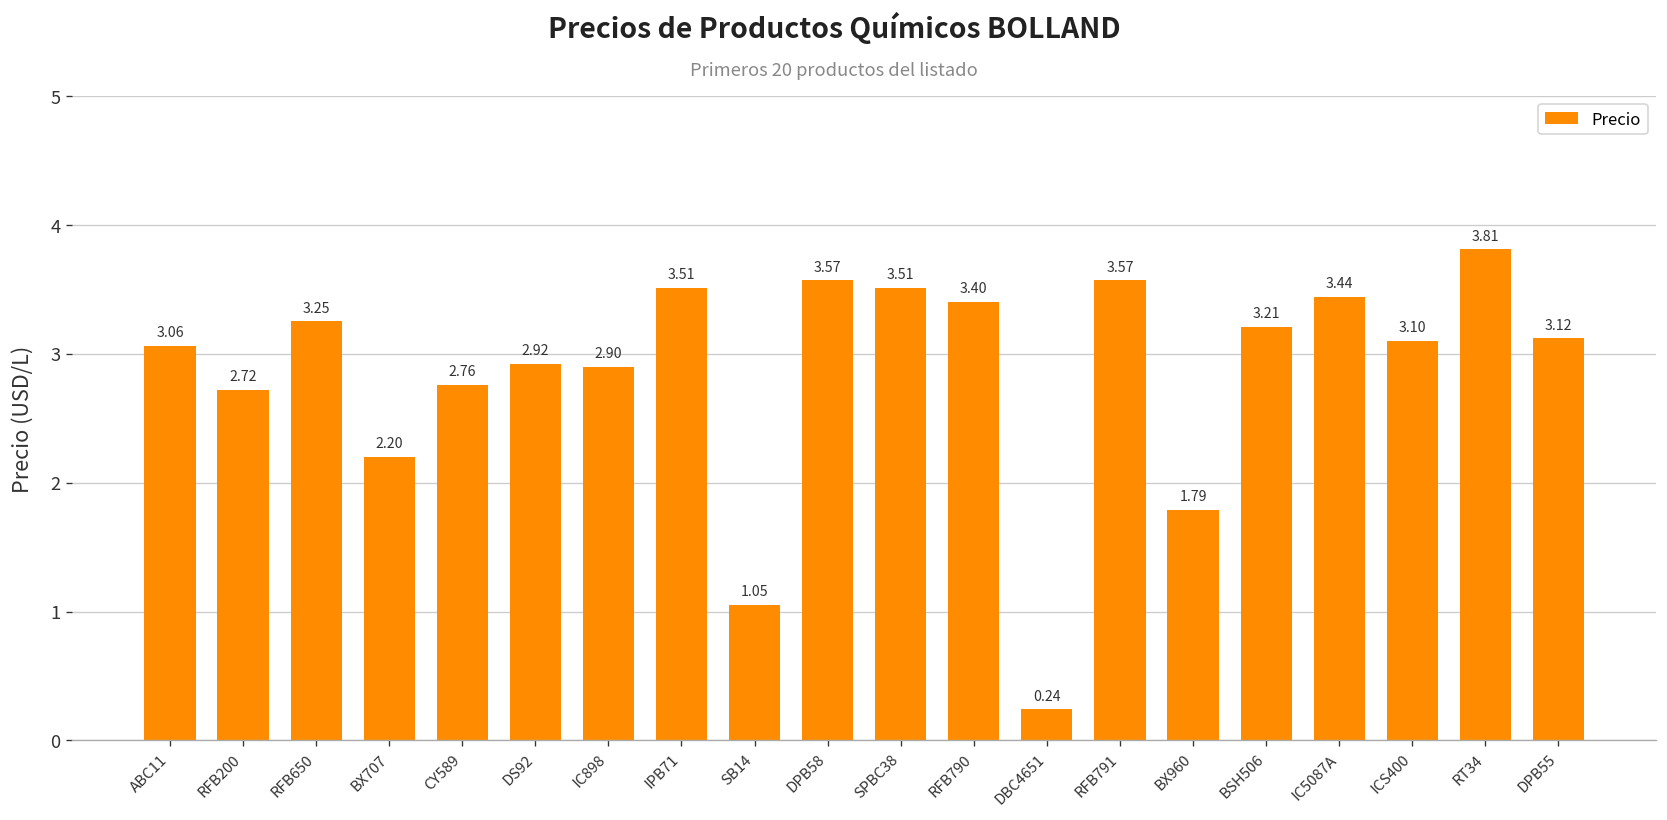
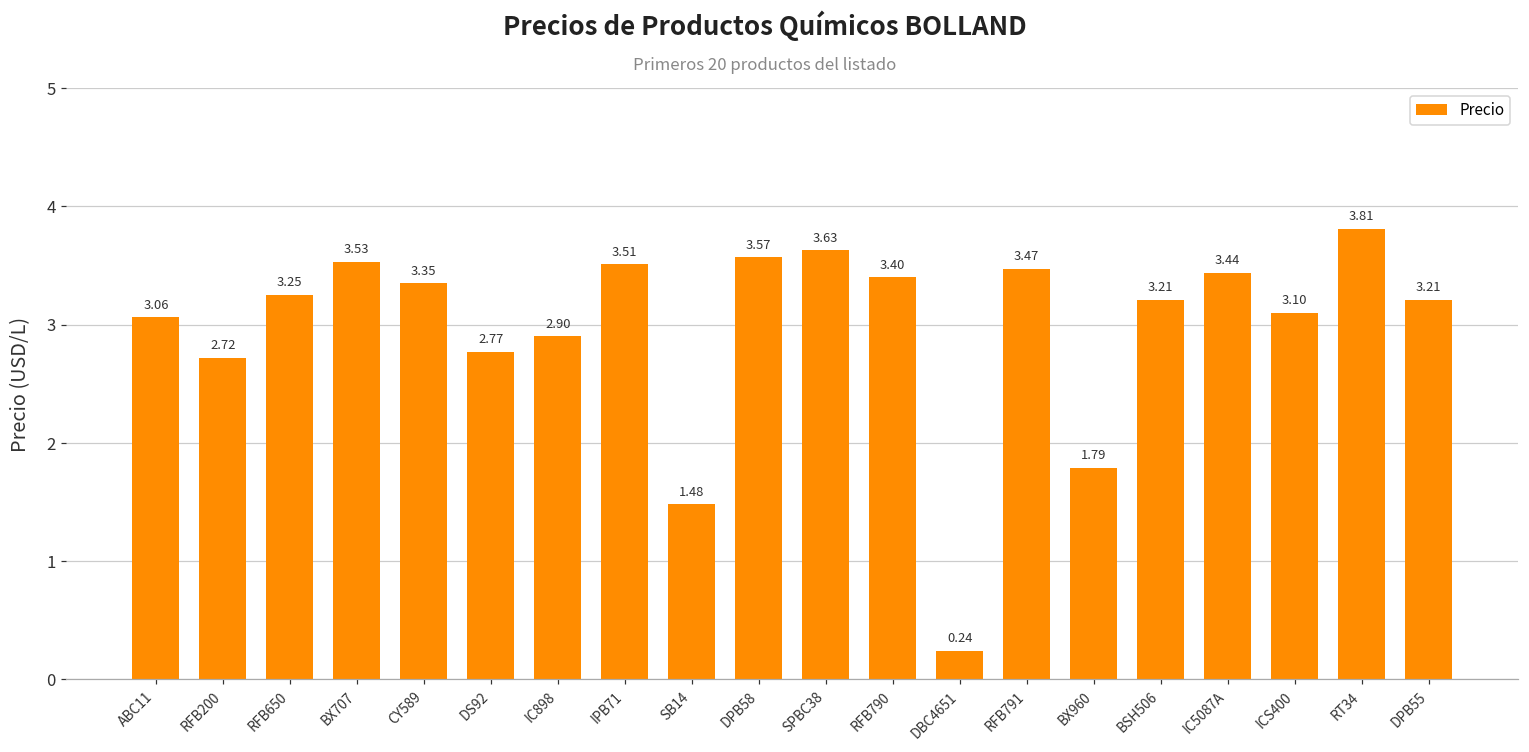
BX707: 2.20 -> 3.53
CY589: 2.76 -> 3.35
DS92: 2.92 -> 2.77
SB14: 1.05 -> 1.48
SPBC38: 3.51 -> 3.63
RFB791: 3.57 -> 3.47
DPB55: 3.12 -> 3.21
